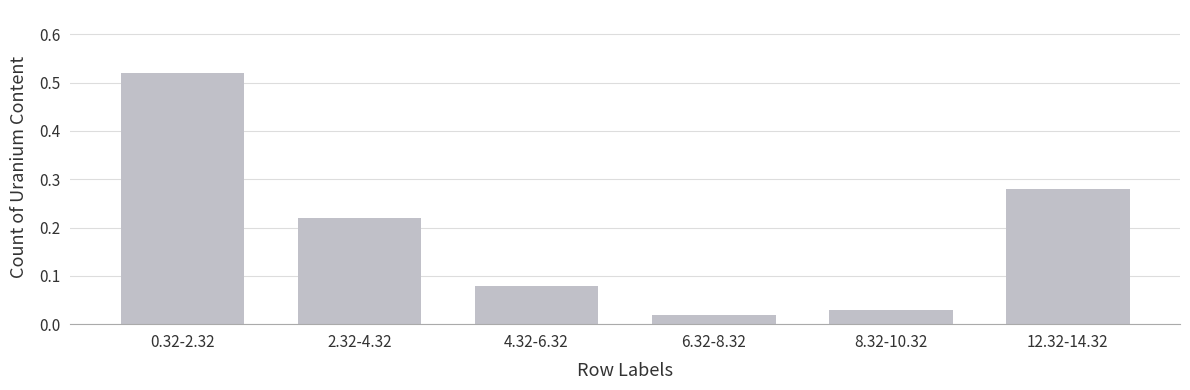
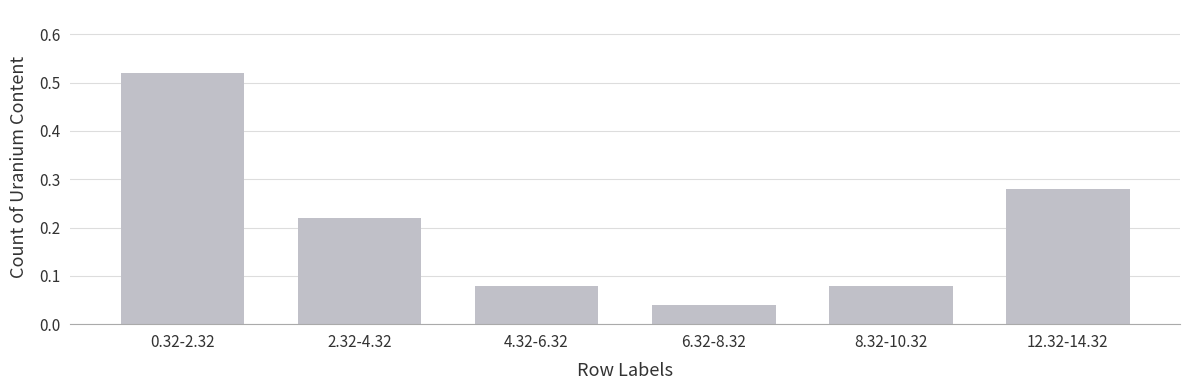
6.32-8.32: 0.02 -> 0.04
8.32-10.32: 0.03 -> 0.08
